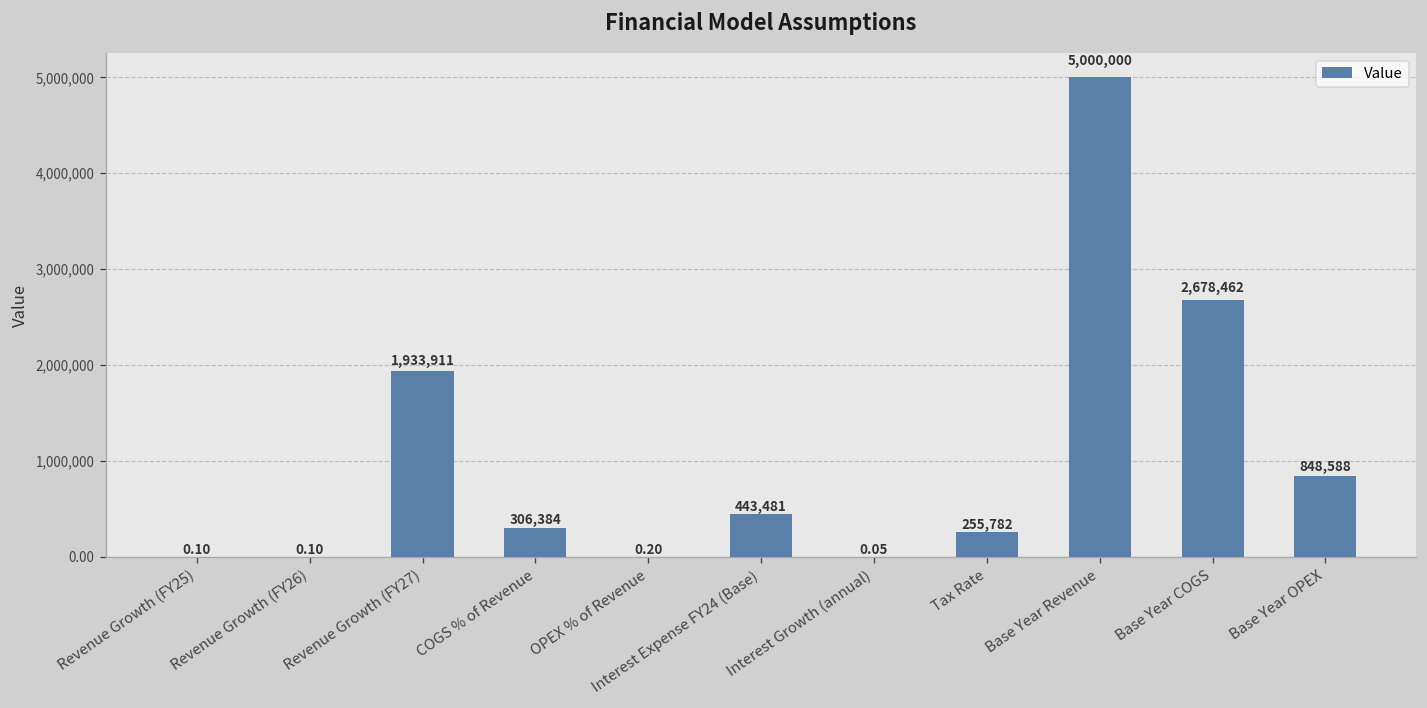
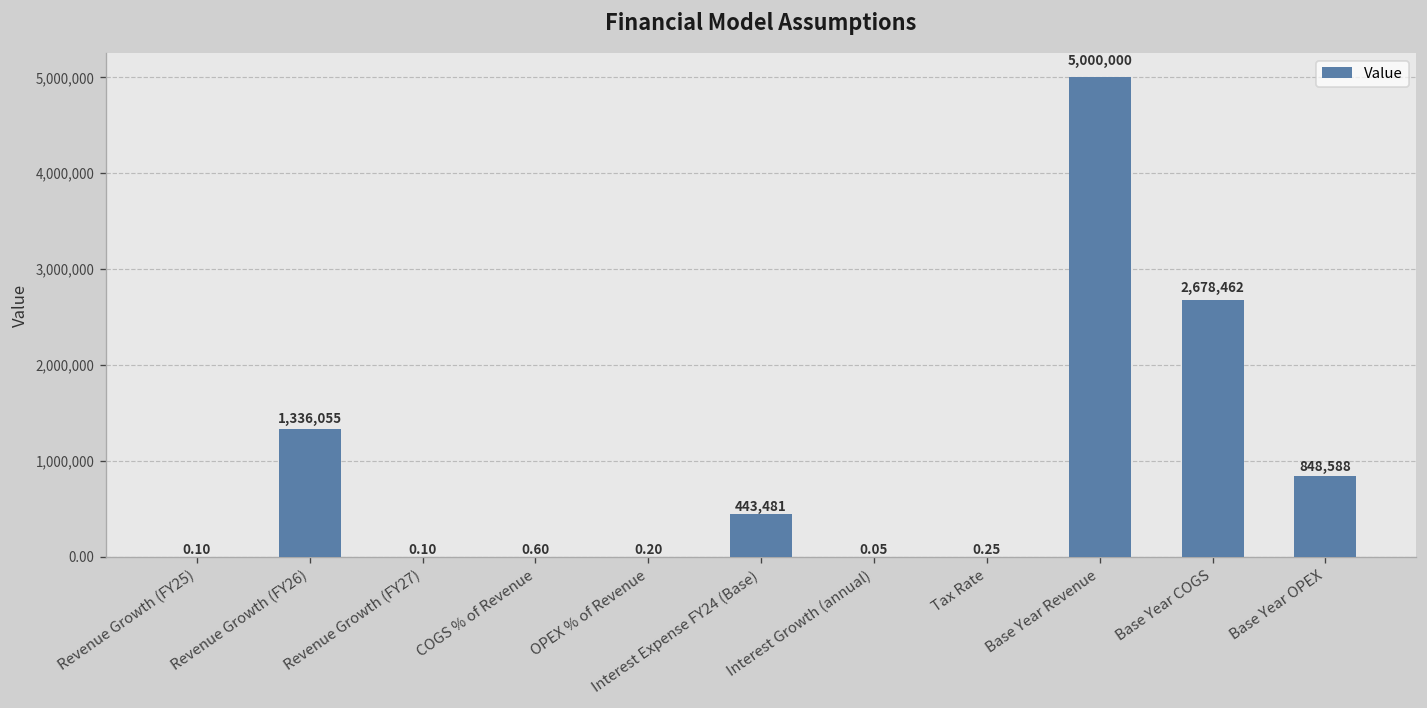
Revenue Growth (FY26): 0.10 -> 1,336,055
Revenue Growth (FY27): 1,933,911 -> 0.10
COGS % of Revenue: 306,384 -> 0.60
Tax Rate: 255,782 -> 0.25
